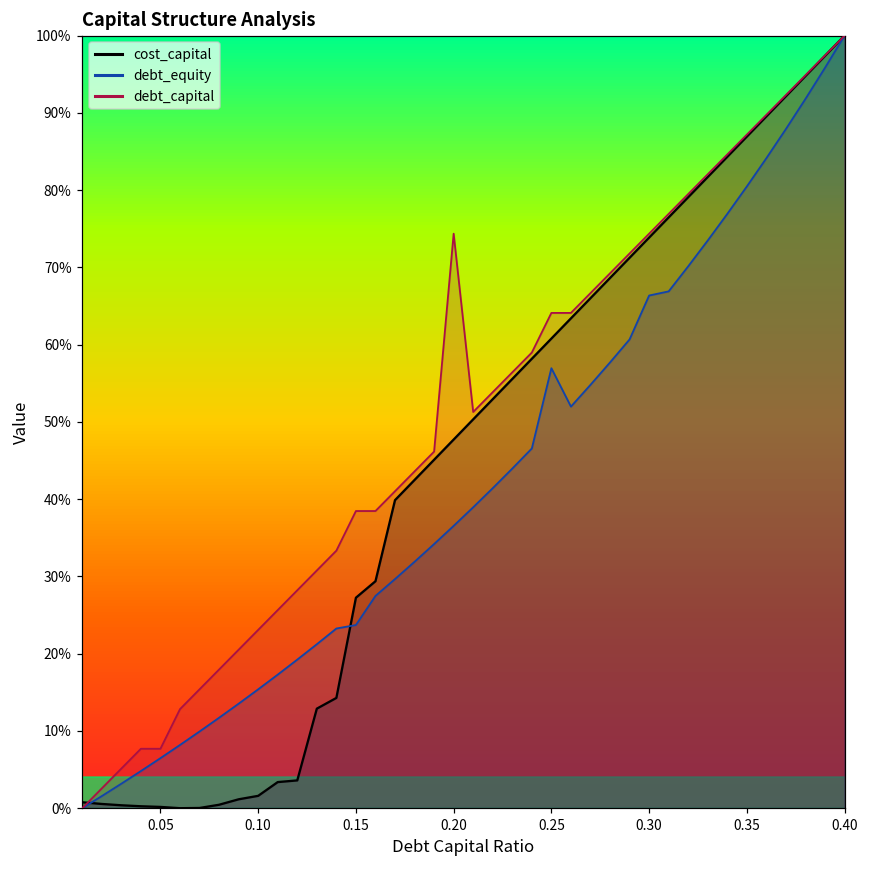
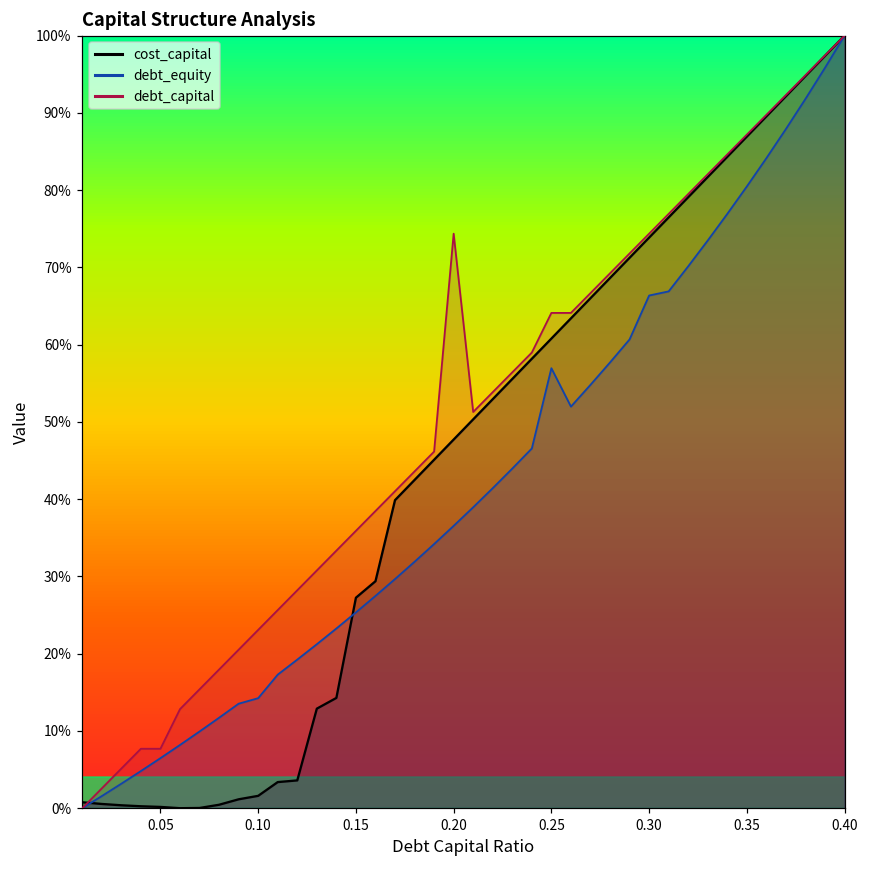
debt_equity, 0.10: 15% -> 14%
debt_equity, 0.15: 24% -> 25%
debt_capital, 0.15: 38% -> 36%
